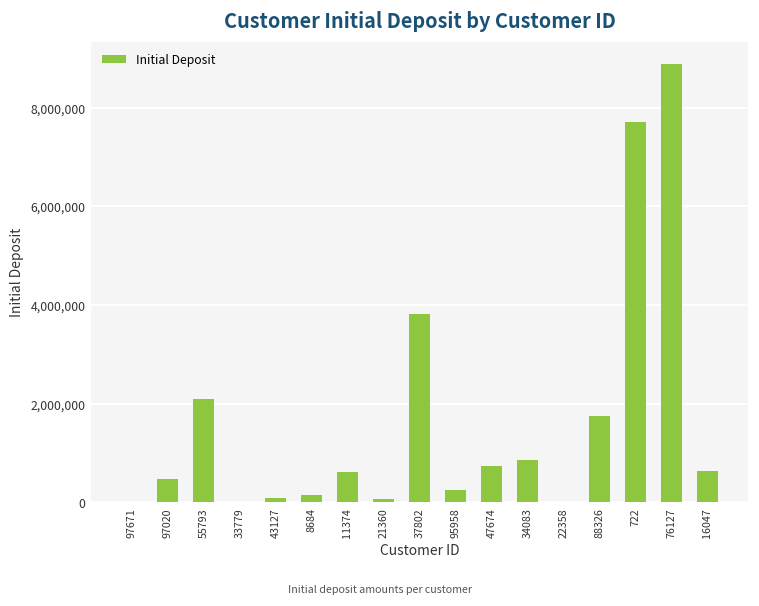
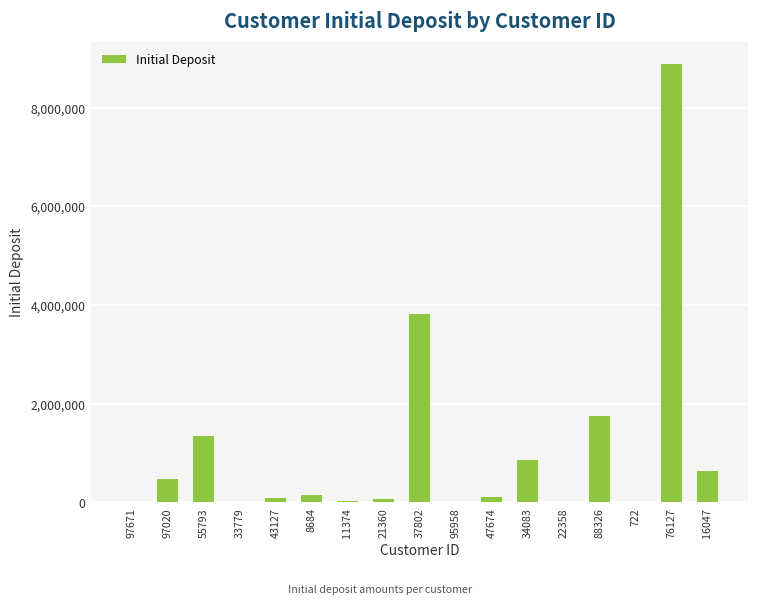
55793: 2,100,000 -> 1,400,000
11374: 600,000 -> 0
95958: 200,000 -> 0
47674: 700,000 -> 100,000
722: 7,700,000 -> 0
